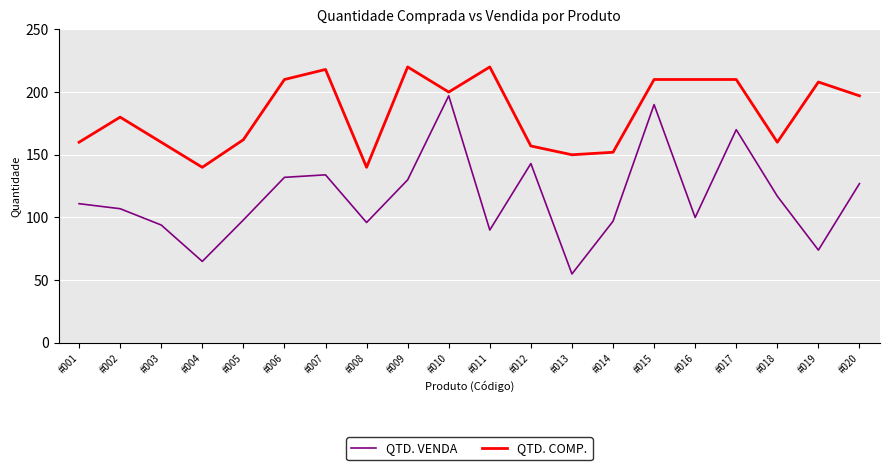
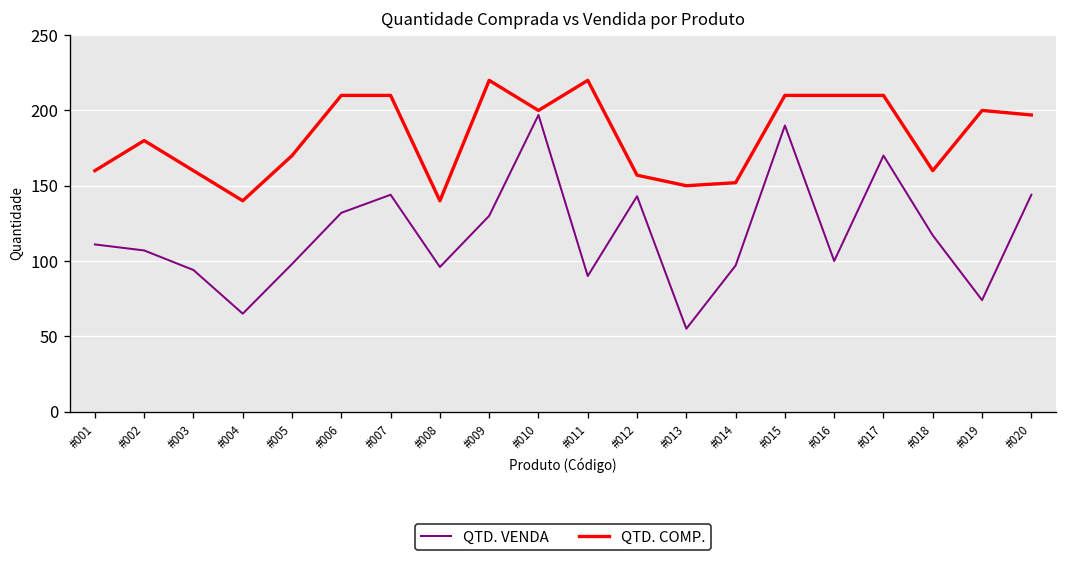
QTD. COMP., #005: 162 -> 170
QTD. VENDA, #007: 134 -> 144
QTD. COMP., #007: 218 -> 210
QTD. COMP., #019: 208 -> 200
QTD. VENDA, #020: 127 -> 144
